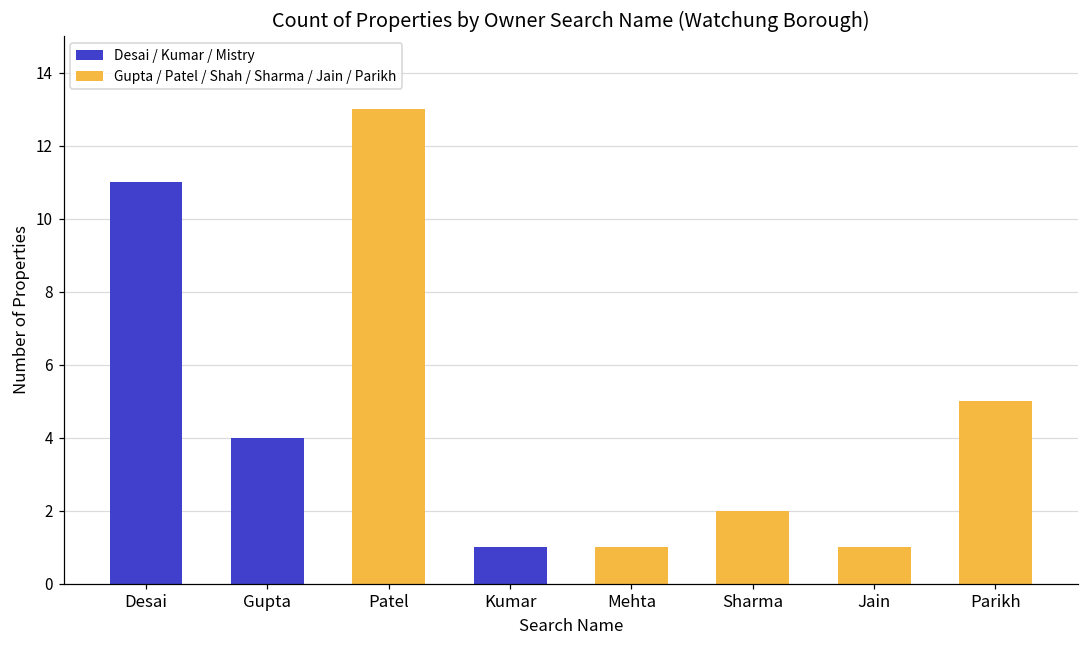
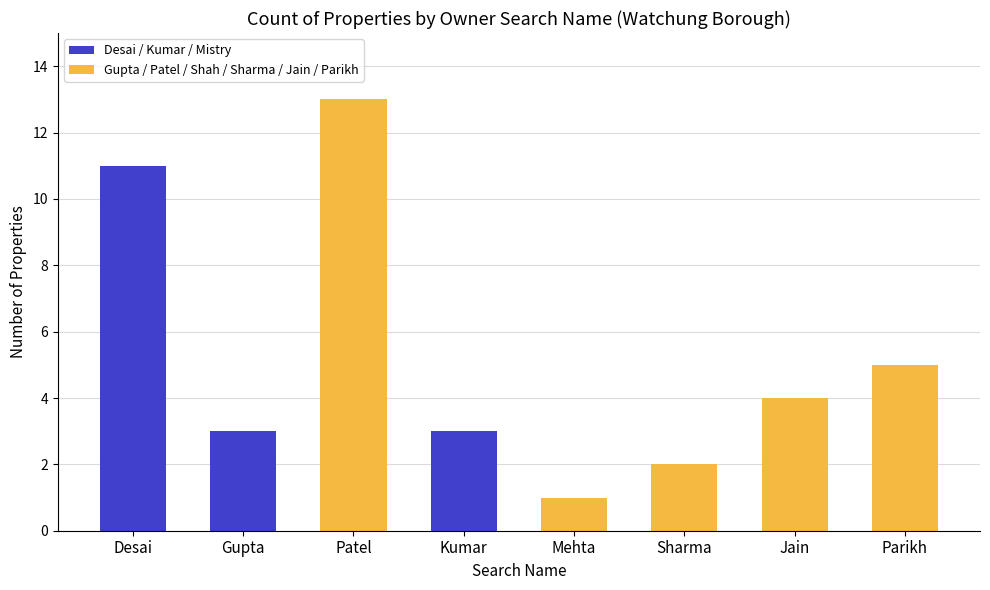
Gupta: 4 -> 3
Kumar: 1 -> 3
Jain: 1 -> 4
